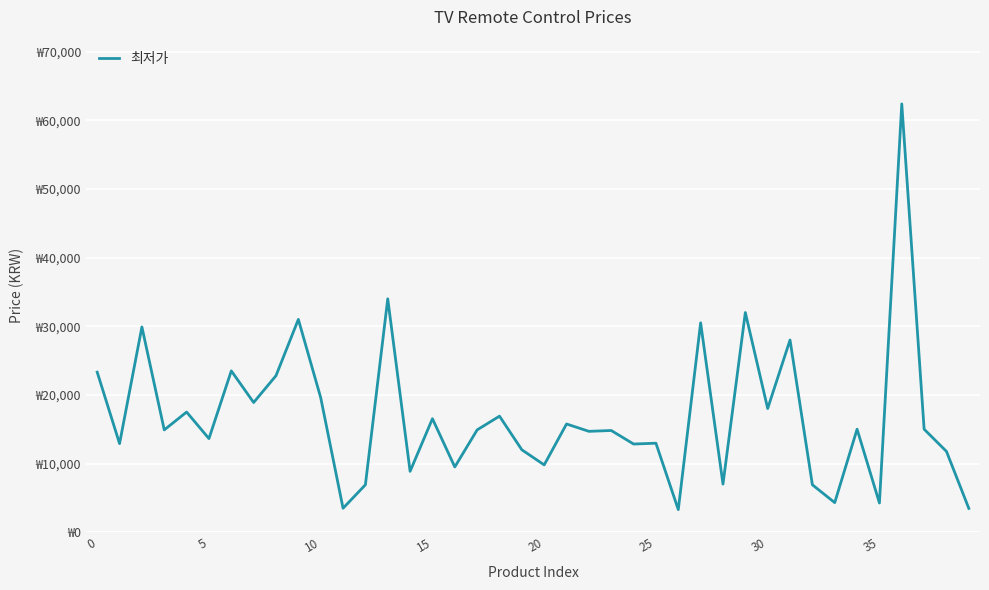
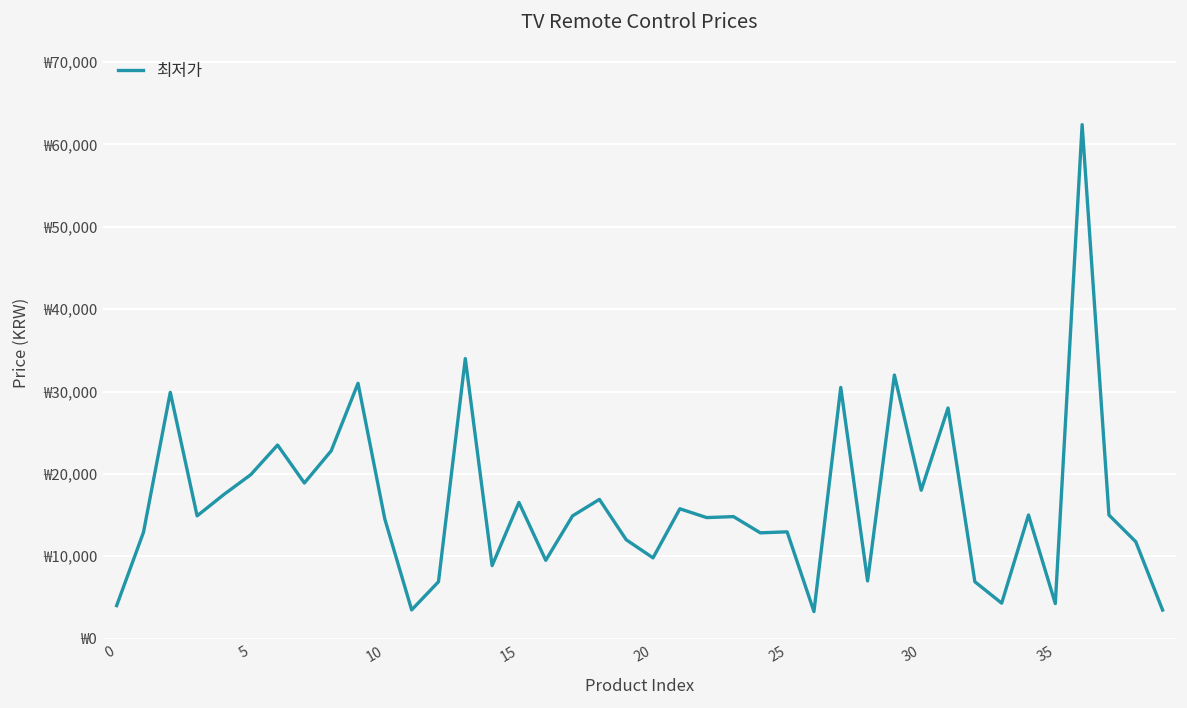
0: ₩23,000 -> ₩4,000
5: ₩14,000 -> ₩20,000
10: ₩20,000 -> ₩15,000
